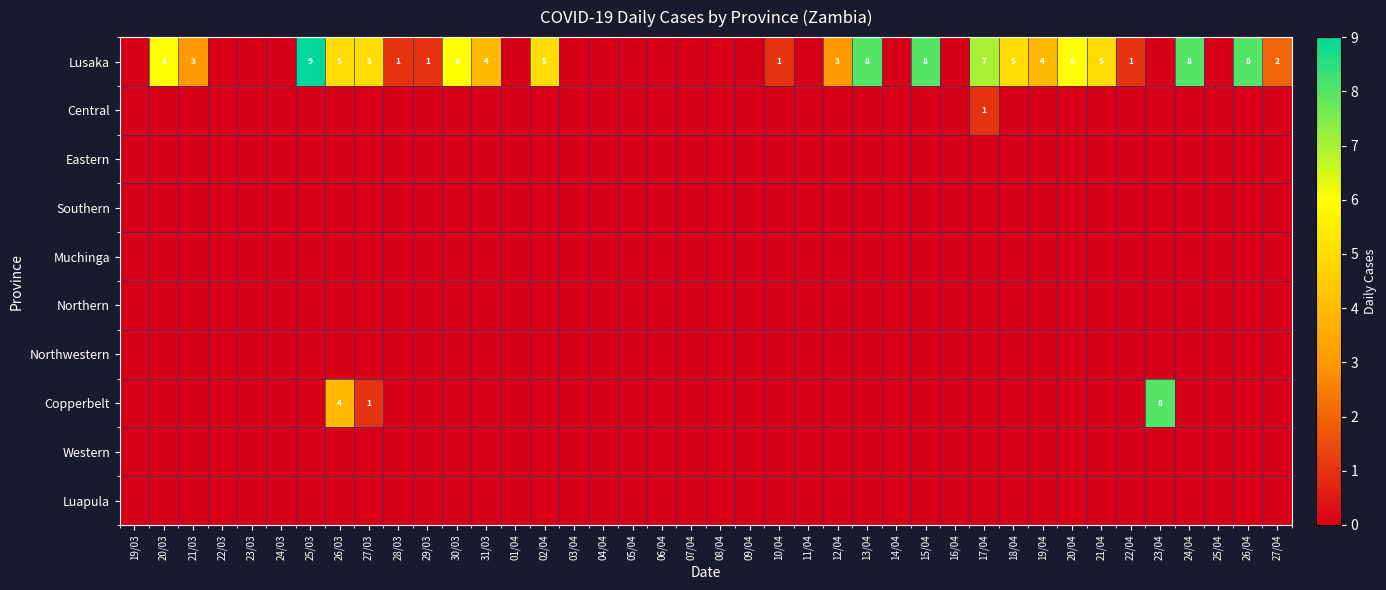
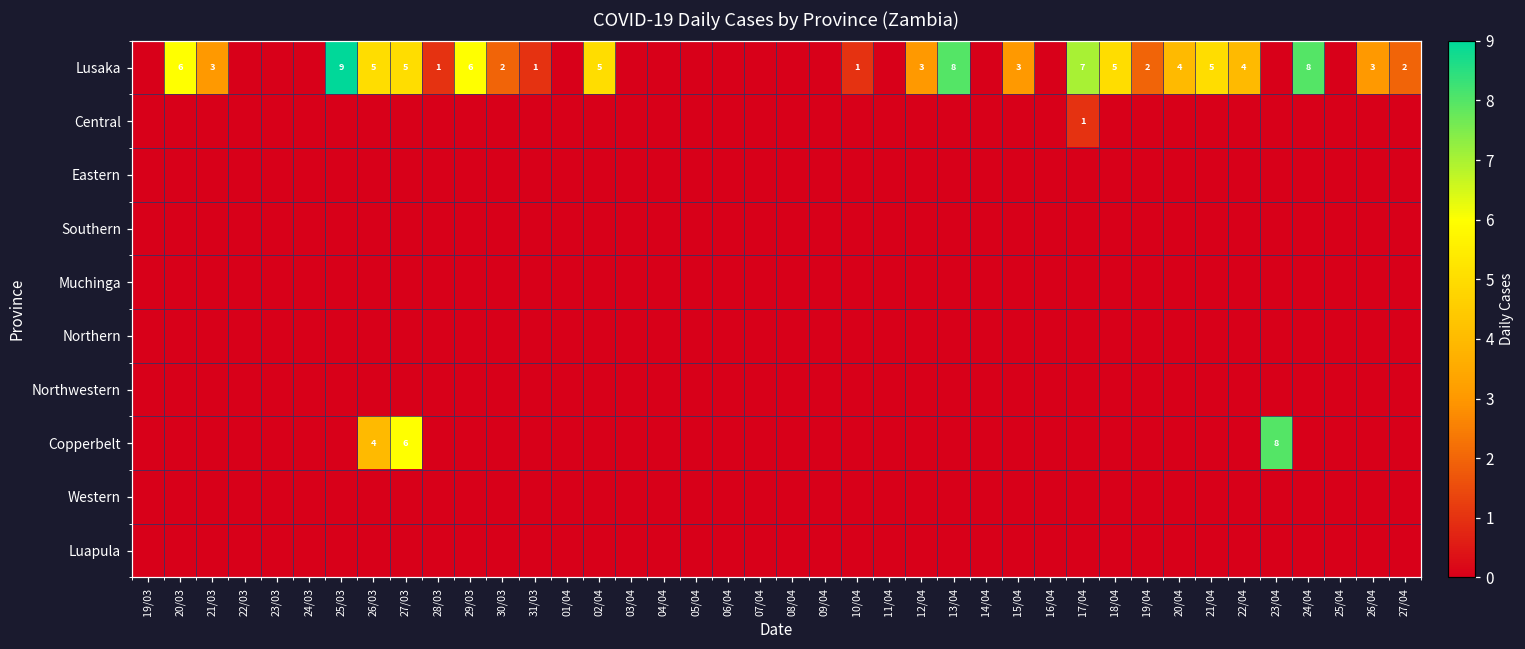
Lusaka, 29/03: 1 -> 6
Lusaka, 30/03: 6 -> 2
Lusaka, 31/03: 4 -> 1
Lusaka, 15/04: 8 -> 3
Lusaka, 19/04: 4 -> 2
Lusaka, 20/04: 6 -> 4
Lusaka, 22/04: 1 -> 4
Lusaka, 26/04: 8 -> 3
Copperbelt, 27/03: 1 -> 6
